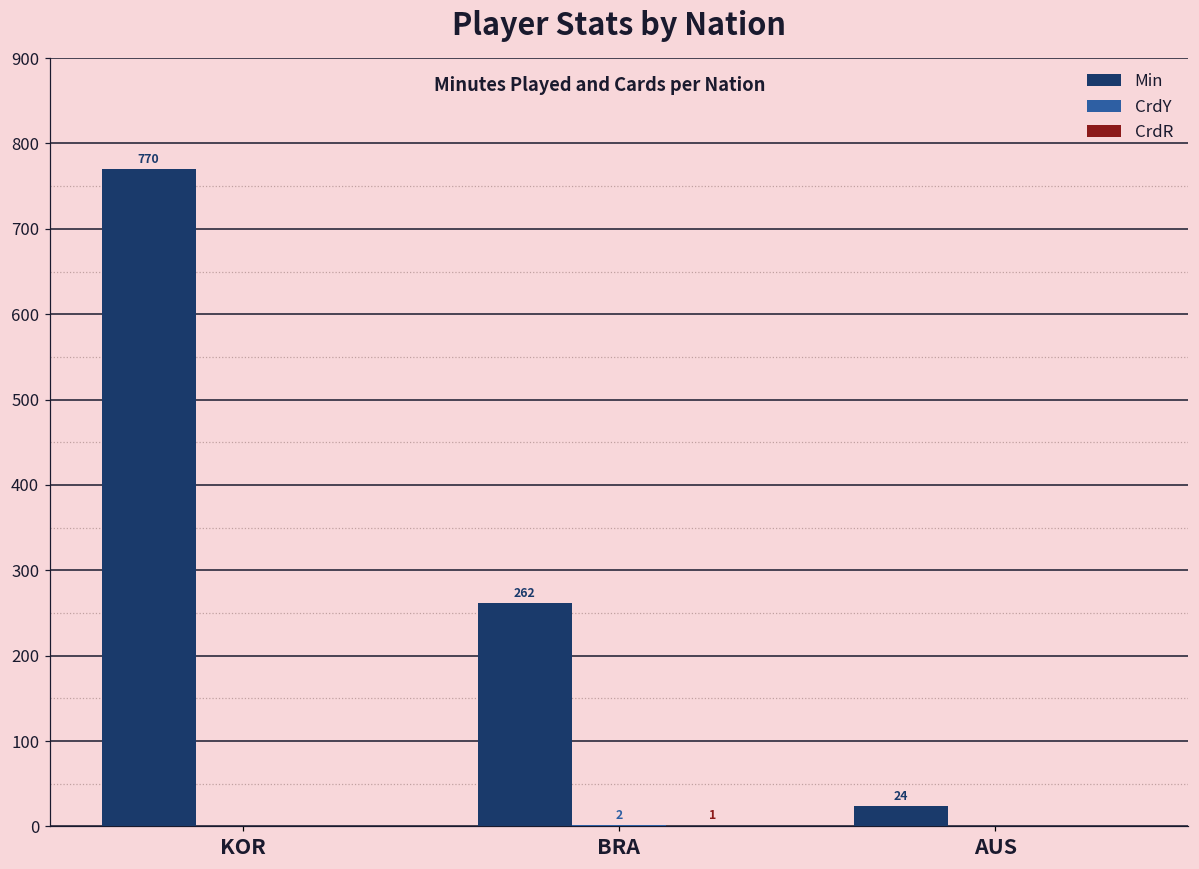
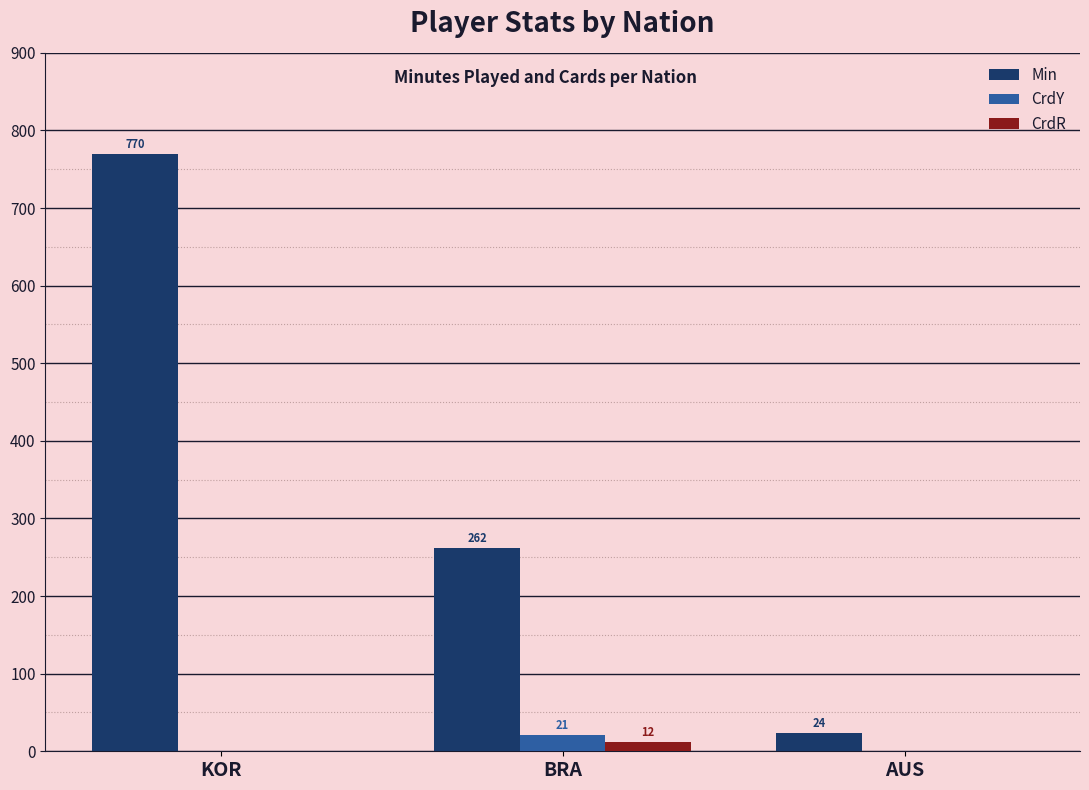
CrdY, BRA: 2 -> 21
CrdR, BRA: 1 -> 12
